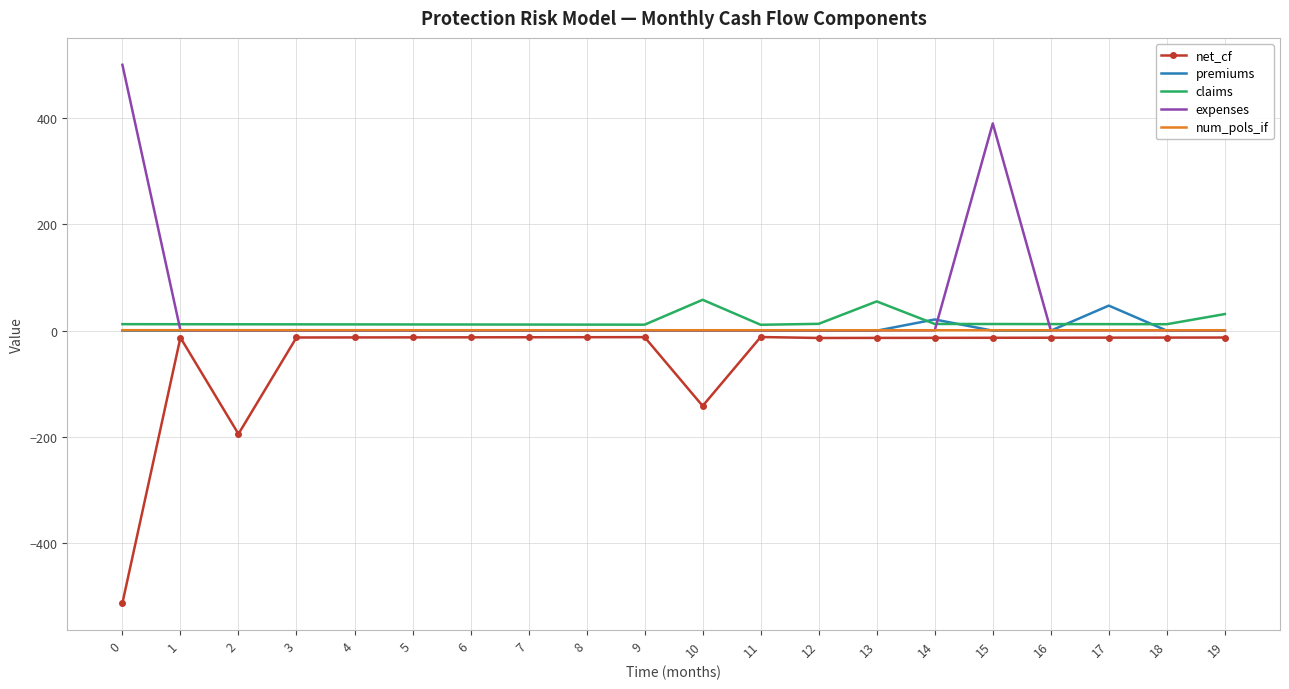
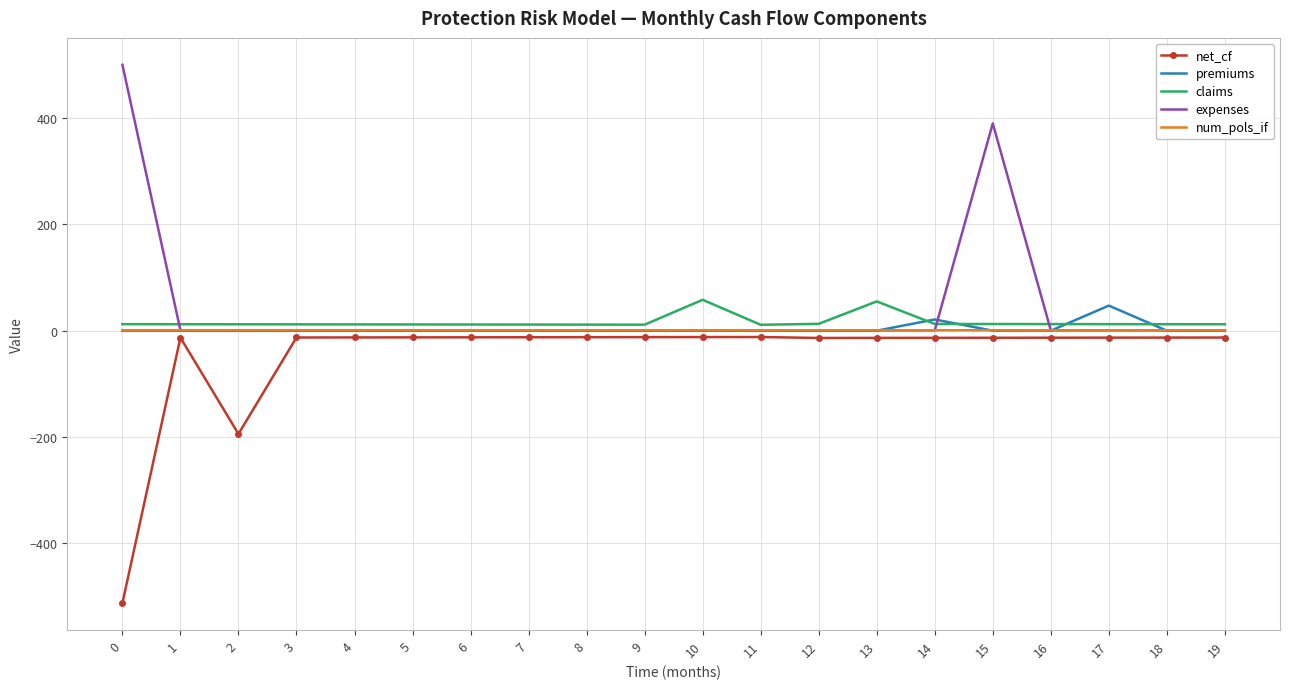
net_cf, 10: -140 -> -10
claims, 19: 30 -> 10
